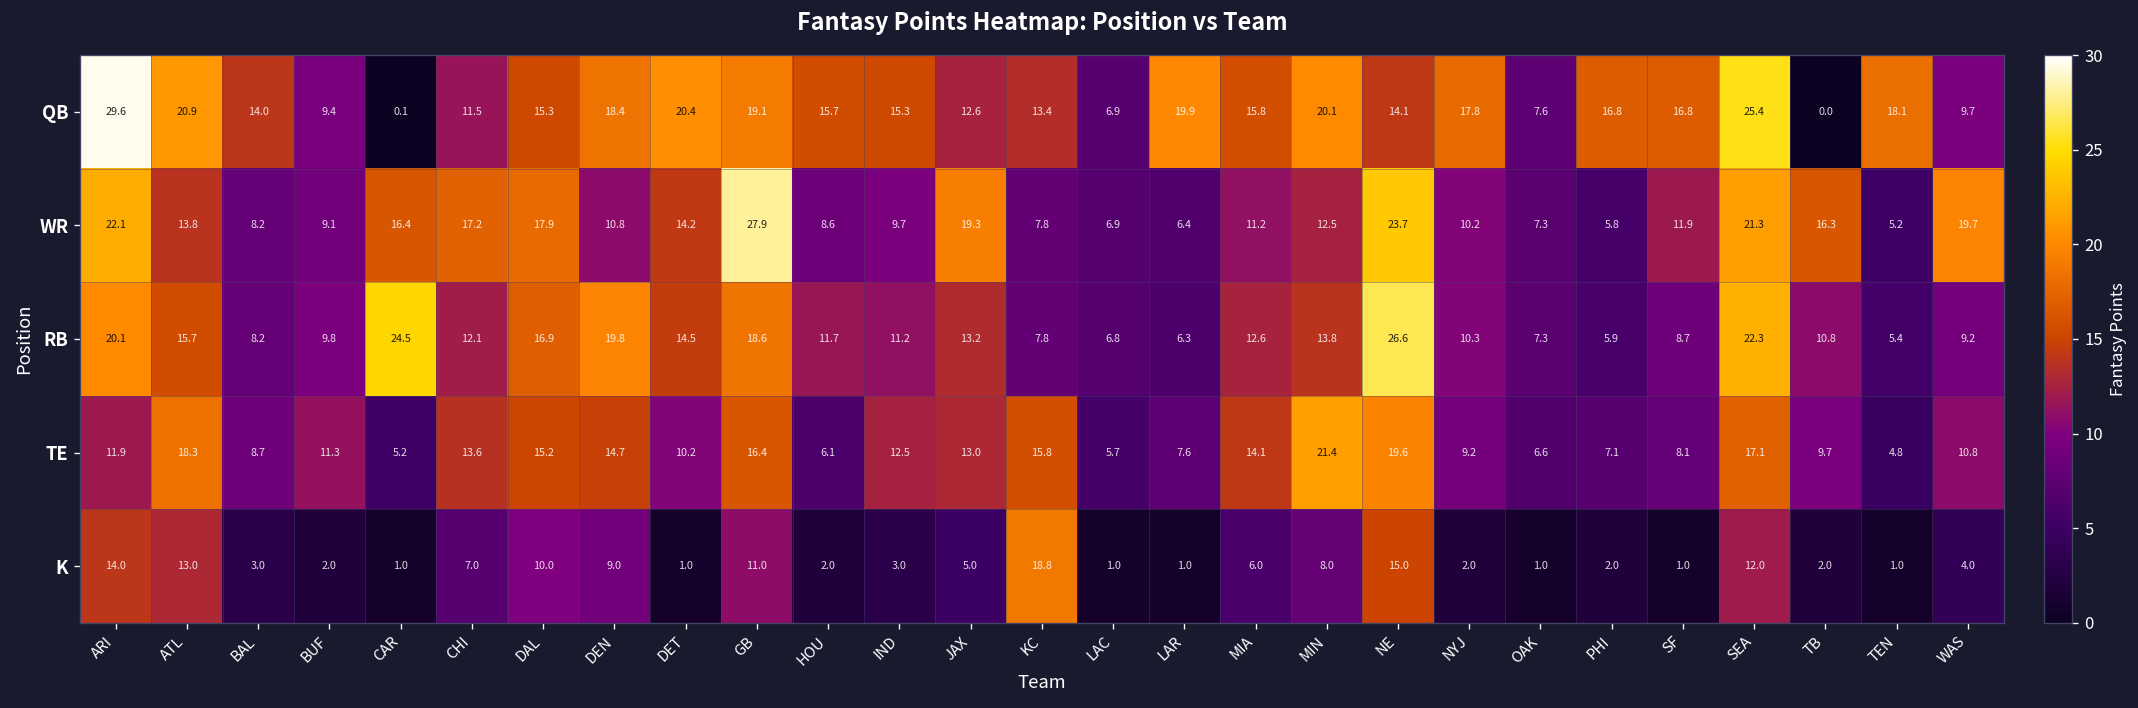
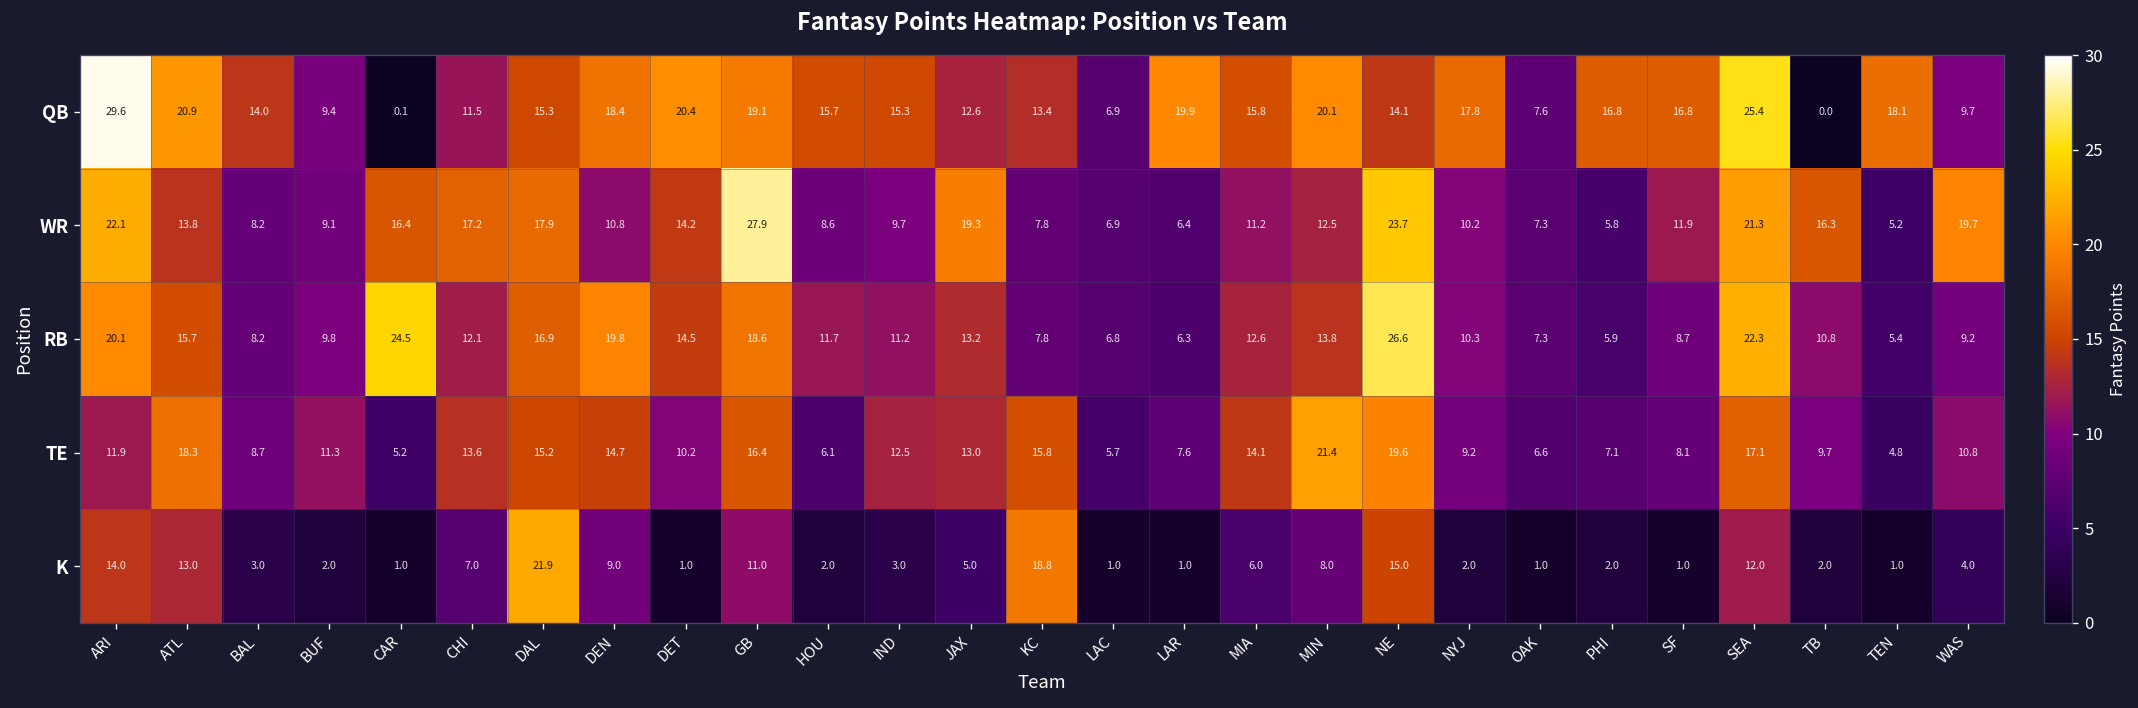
K, DAL: 10.0 -> 21.9
